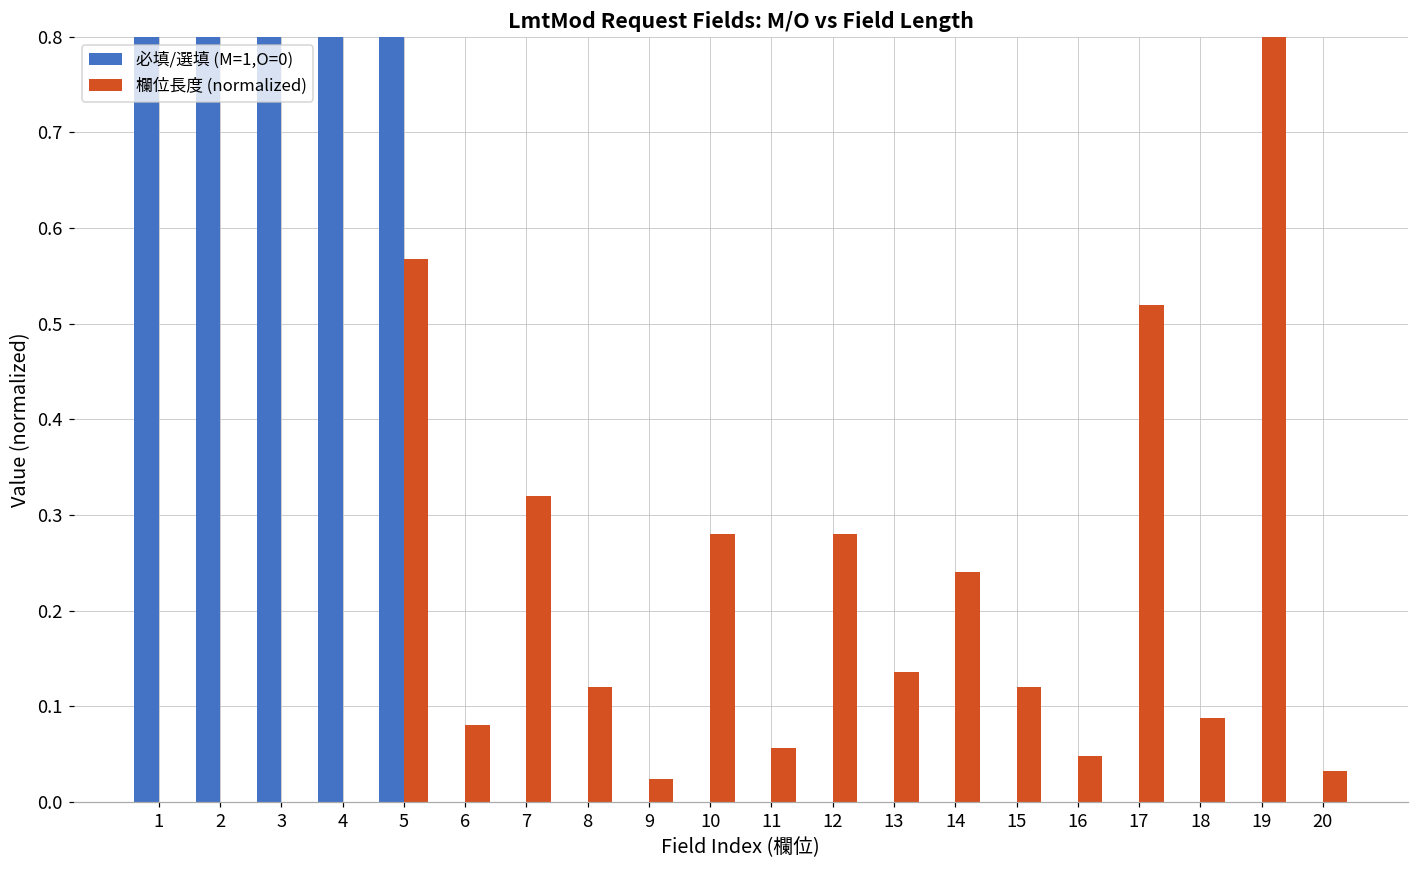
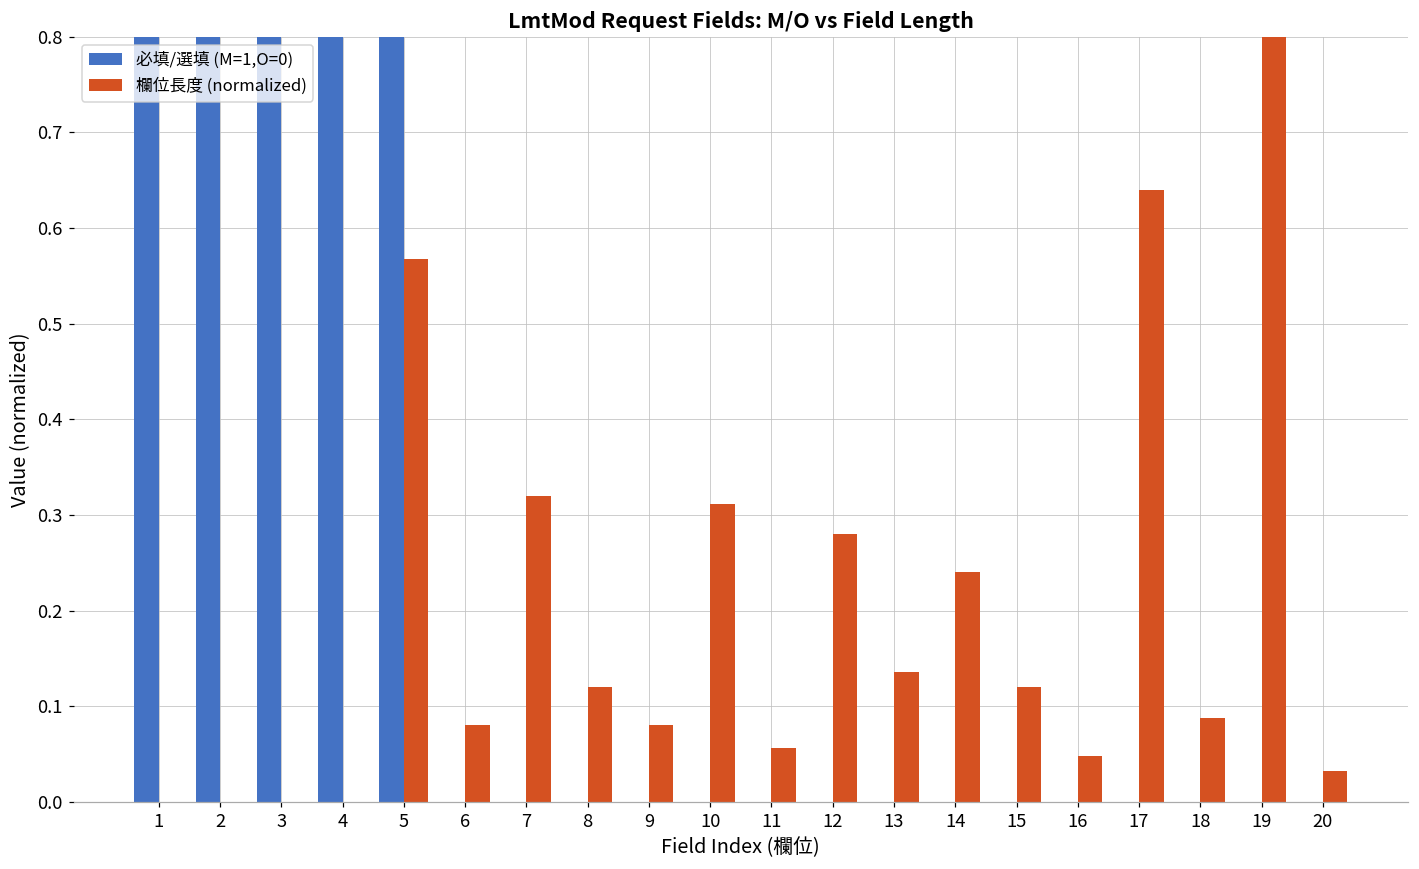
欄位長度 (normalized), 9: 0.02 -> 0.08
欄位長度 (normalized), 10: 0.28 -> 0.31
欄位長度 (normalized), 17: 0.52 -> 0.64
